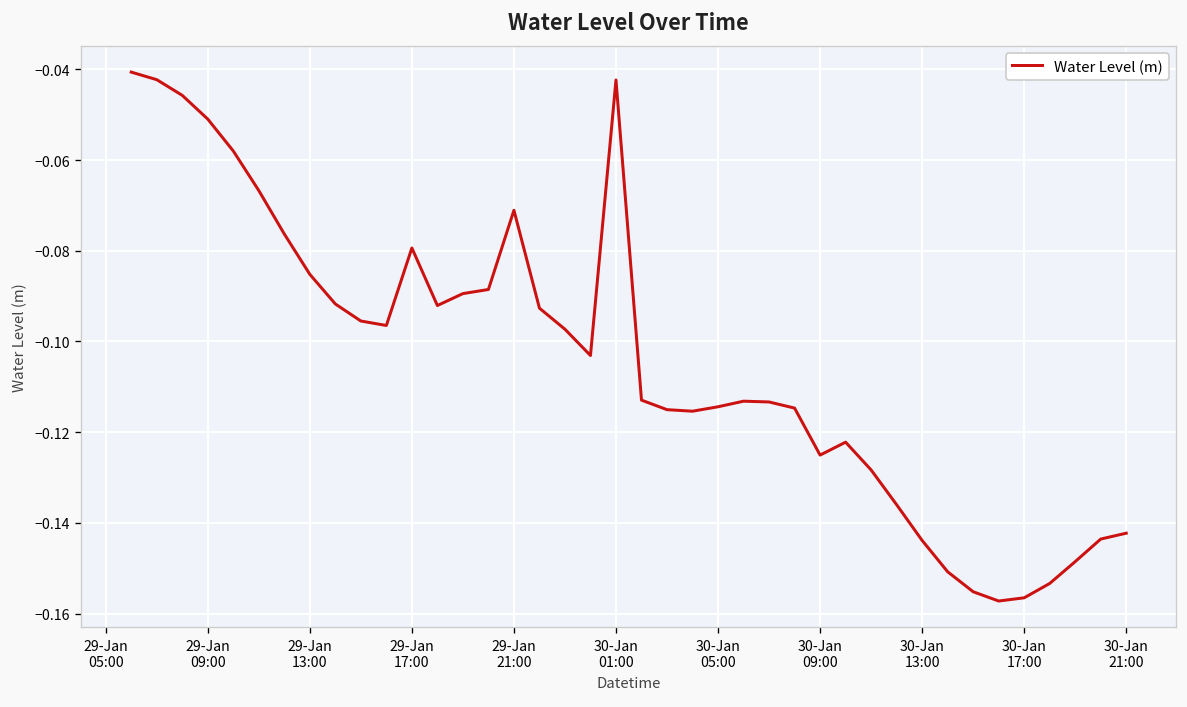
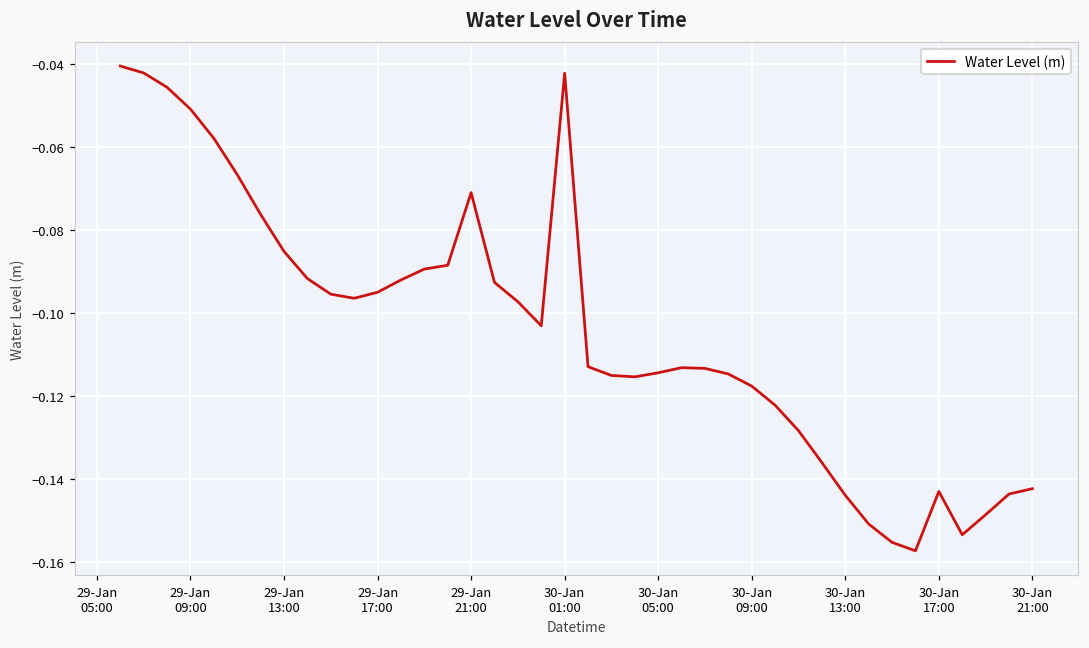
29-Jan 17:00: -0.079 -> -0.095
30-Jan 09:00: -0.125 -> -0.118
30-Jan 17:00: -0.157 -> -0.143
